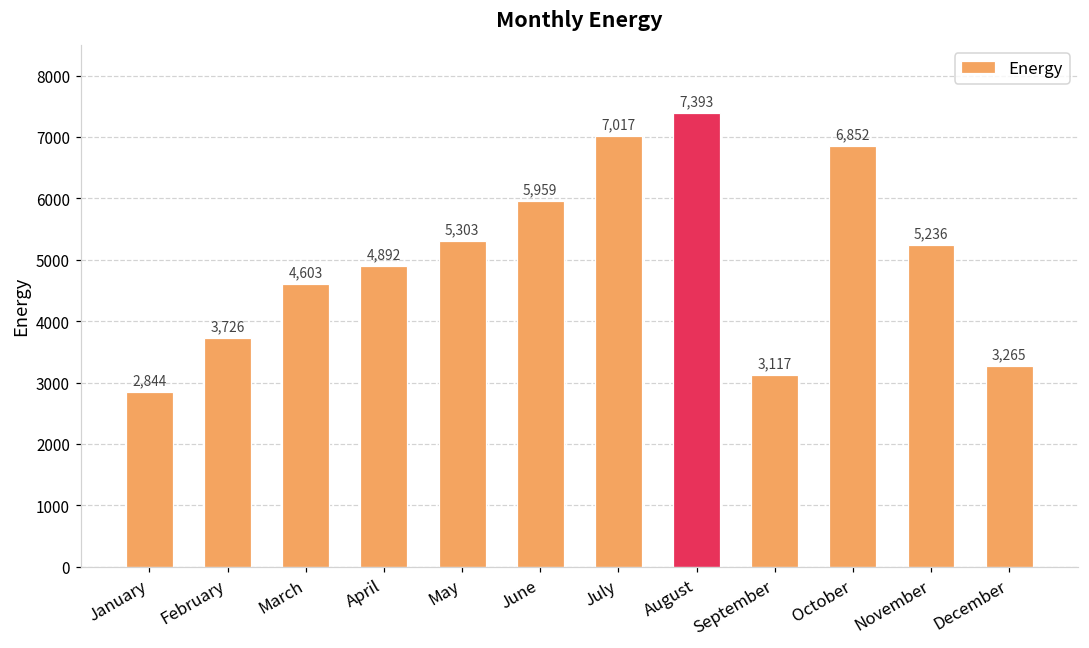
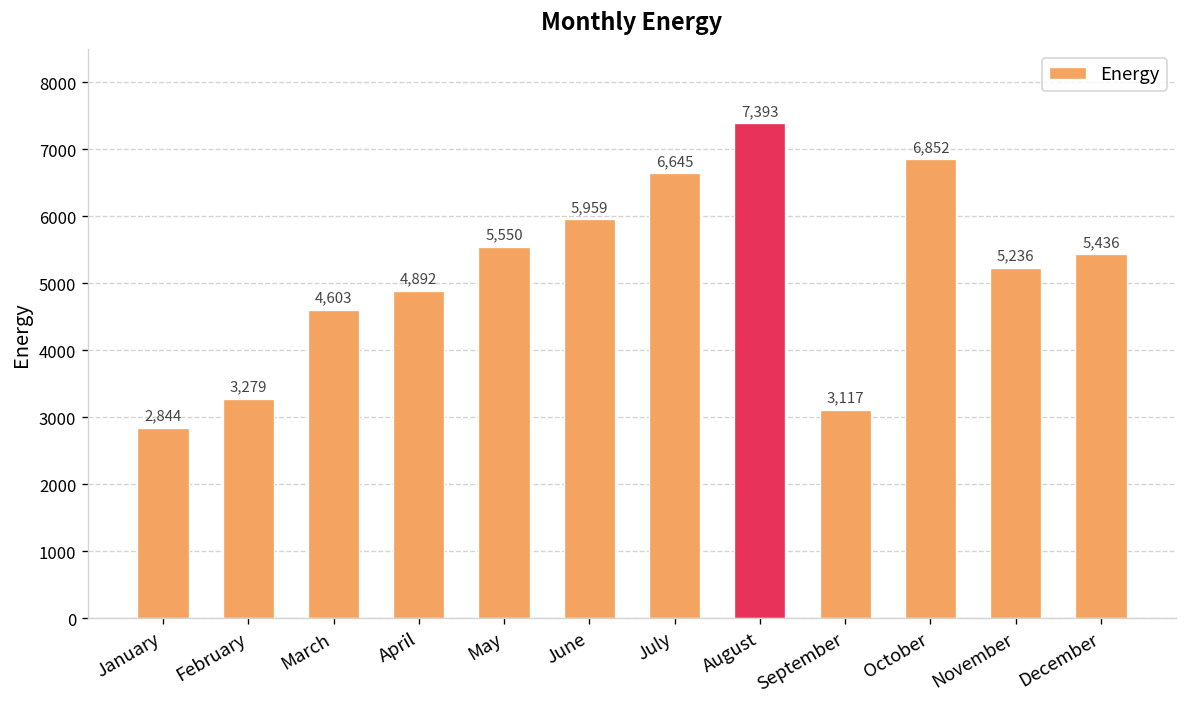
February: 3,726 -> 3,279
May: 5,303 -> 5,550
July: 7,017 -> 6,645
December: 3,265 -> 5,436
